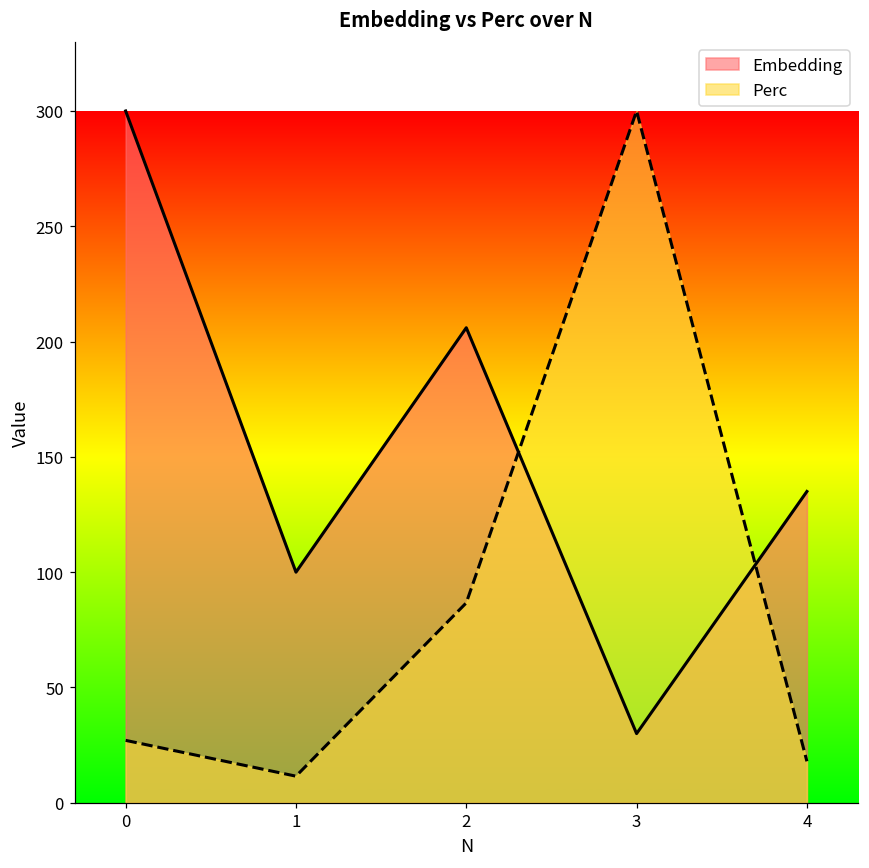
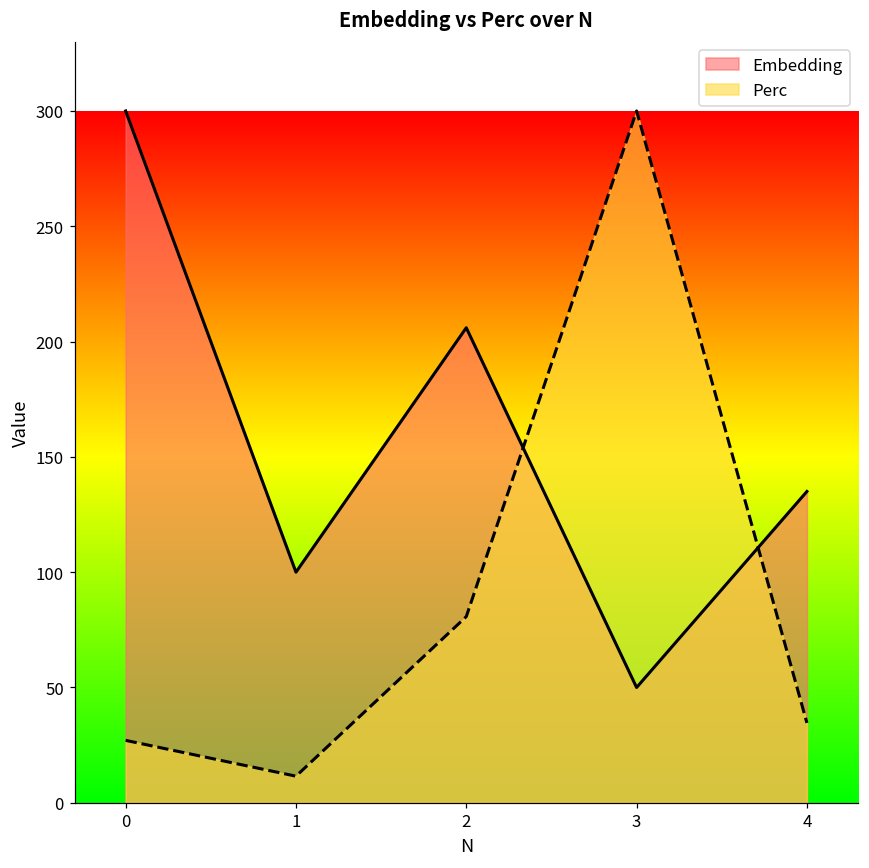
Perc, 2: 87 -> 81
Embedding, 3: 30 -> 50
Perc, 4: 18 -> 35
